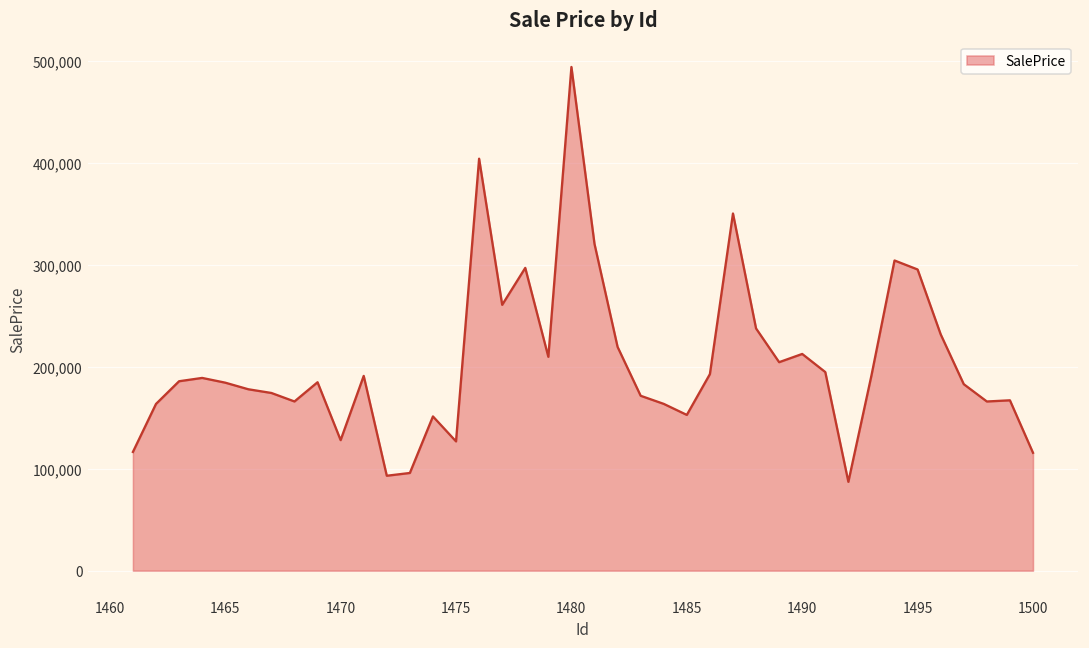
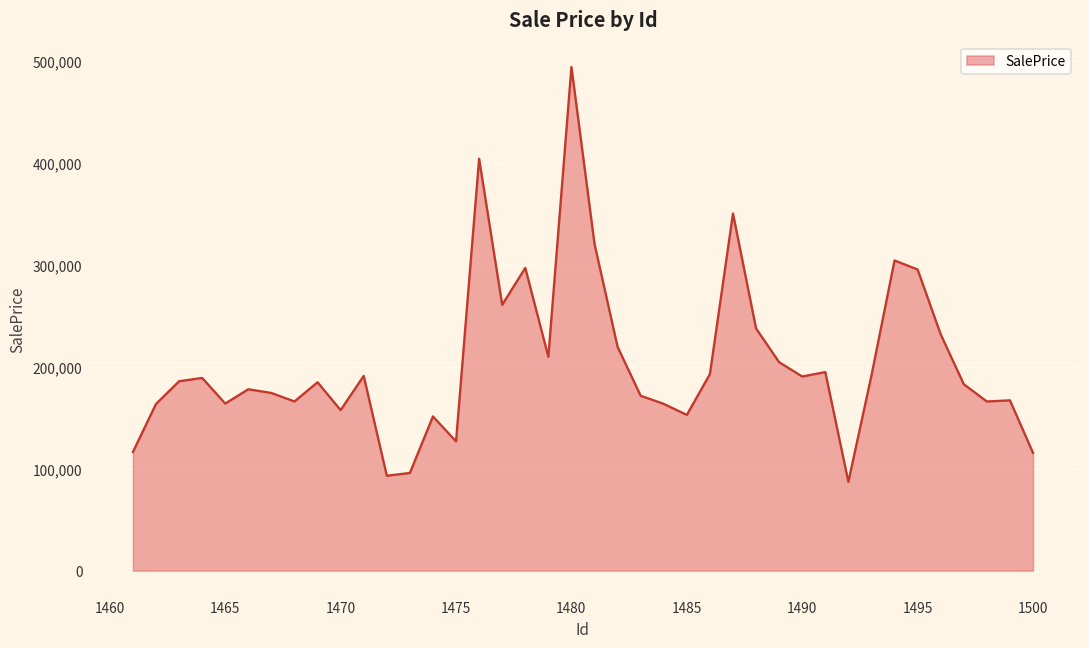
1465: 180,000 -> 160,000
1470: 130,000 -> 160,000
1490: 210,000 -> 190,000
